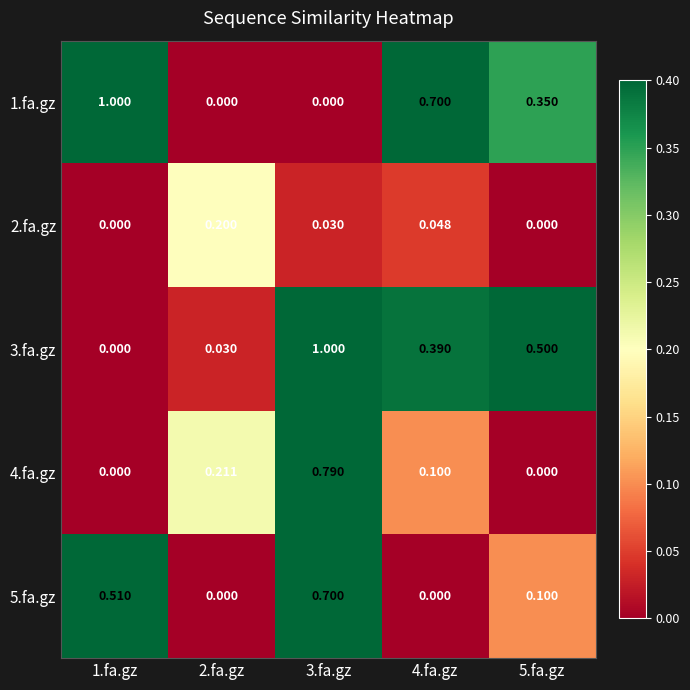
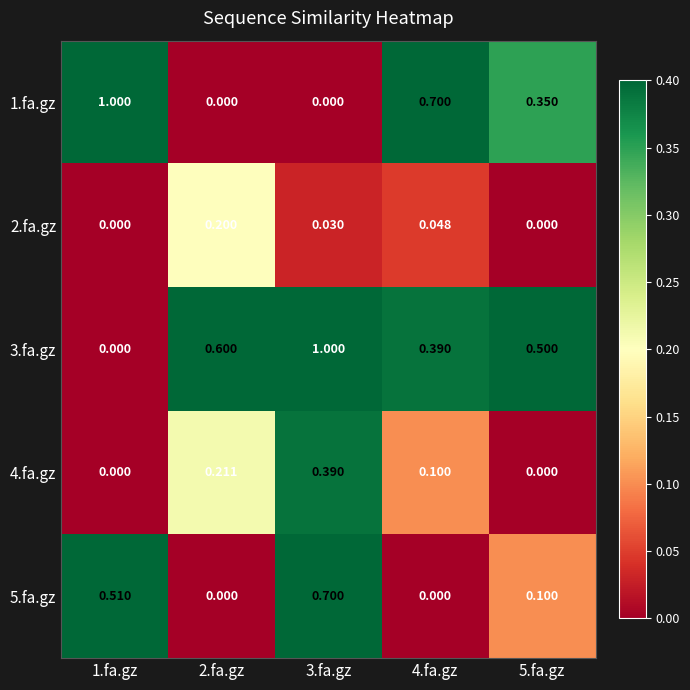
3.fa.gz, 2.fa.gz: 0.030 -> 0.600
4.fa.gz, 3.fa.gz: 0.790 -> 0.390
